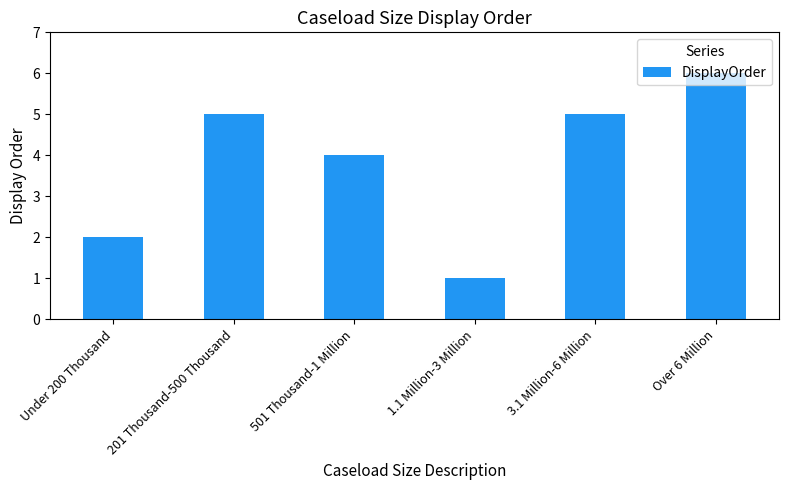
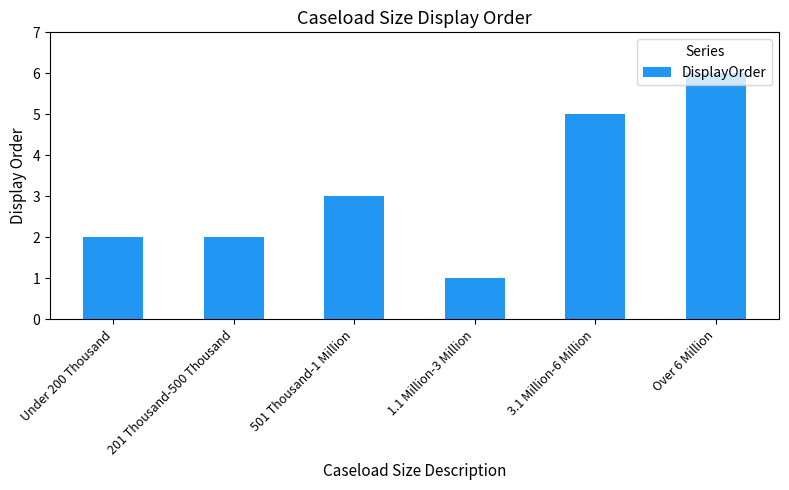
201 Thousand-500 Thousand: 5 -> 2
501 Thousand-1 Million: 4 -> 3
